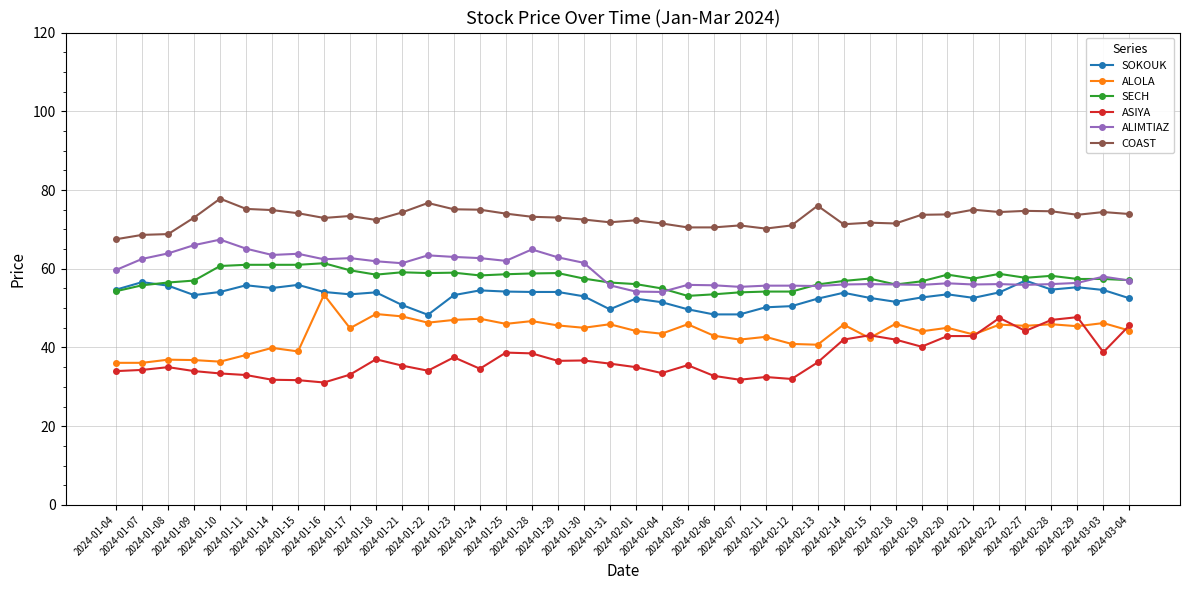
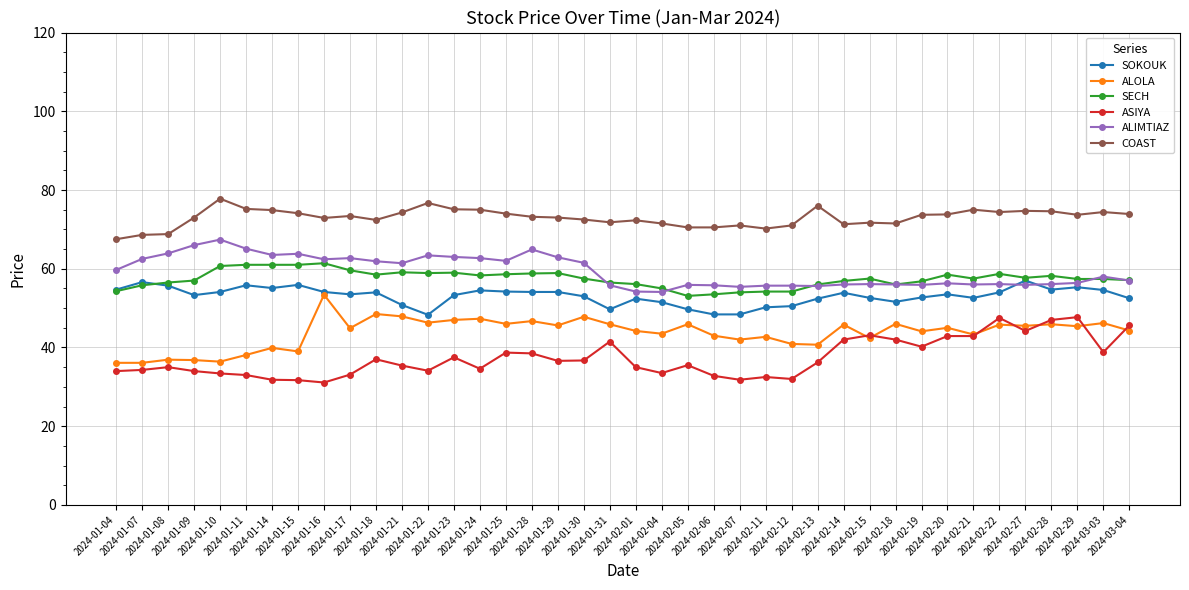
ALOLA, 2024-01-30: 45 -> 48
ASIYA, 2024-01-31: 36 -> 42
